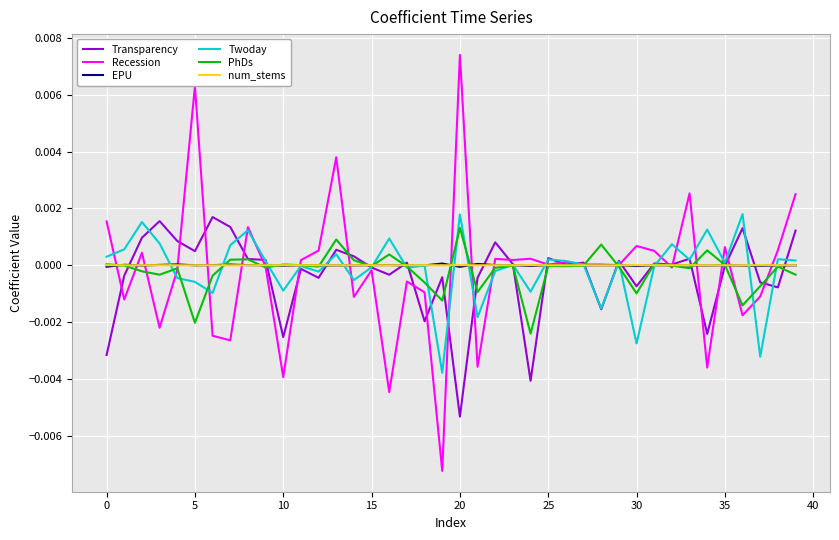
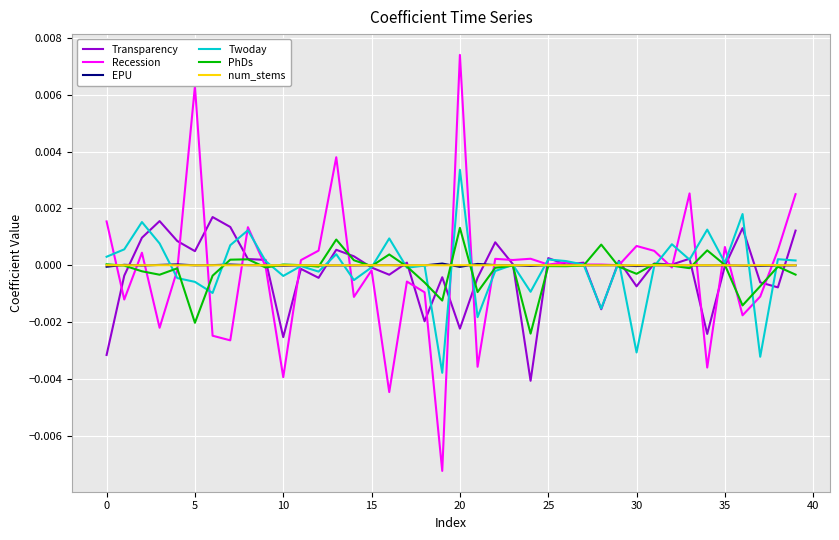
Twoday, 10: -0.0009 -> -0.0004
Transparency, 20: -0.0053 -> -0.0022
Twoday, 20: 0.0018 -> 0.0034
Twoday, 30: -0.0028 -> -0.0031
PhDs, 30: -0.0010 -> -0.0003
